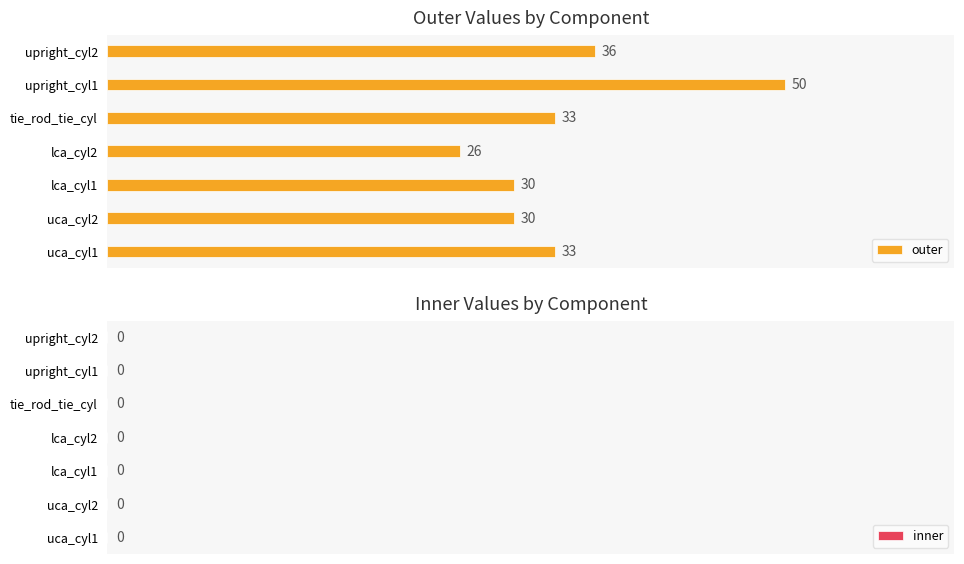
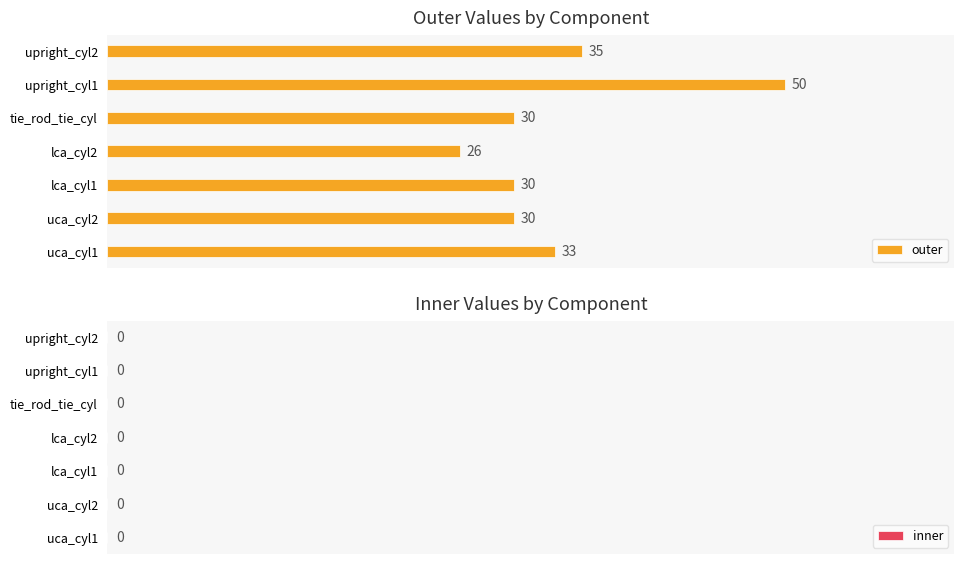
Outer Values by Component, upright_cyl2: 36 -> 35
Outer Values by Component, tie_rod_tie_cyl: 33 -> 30
